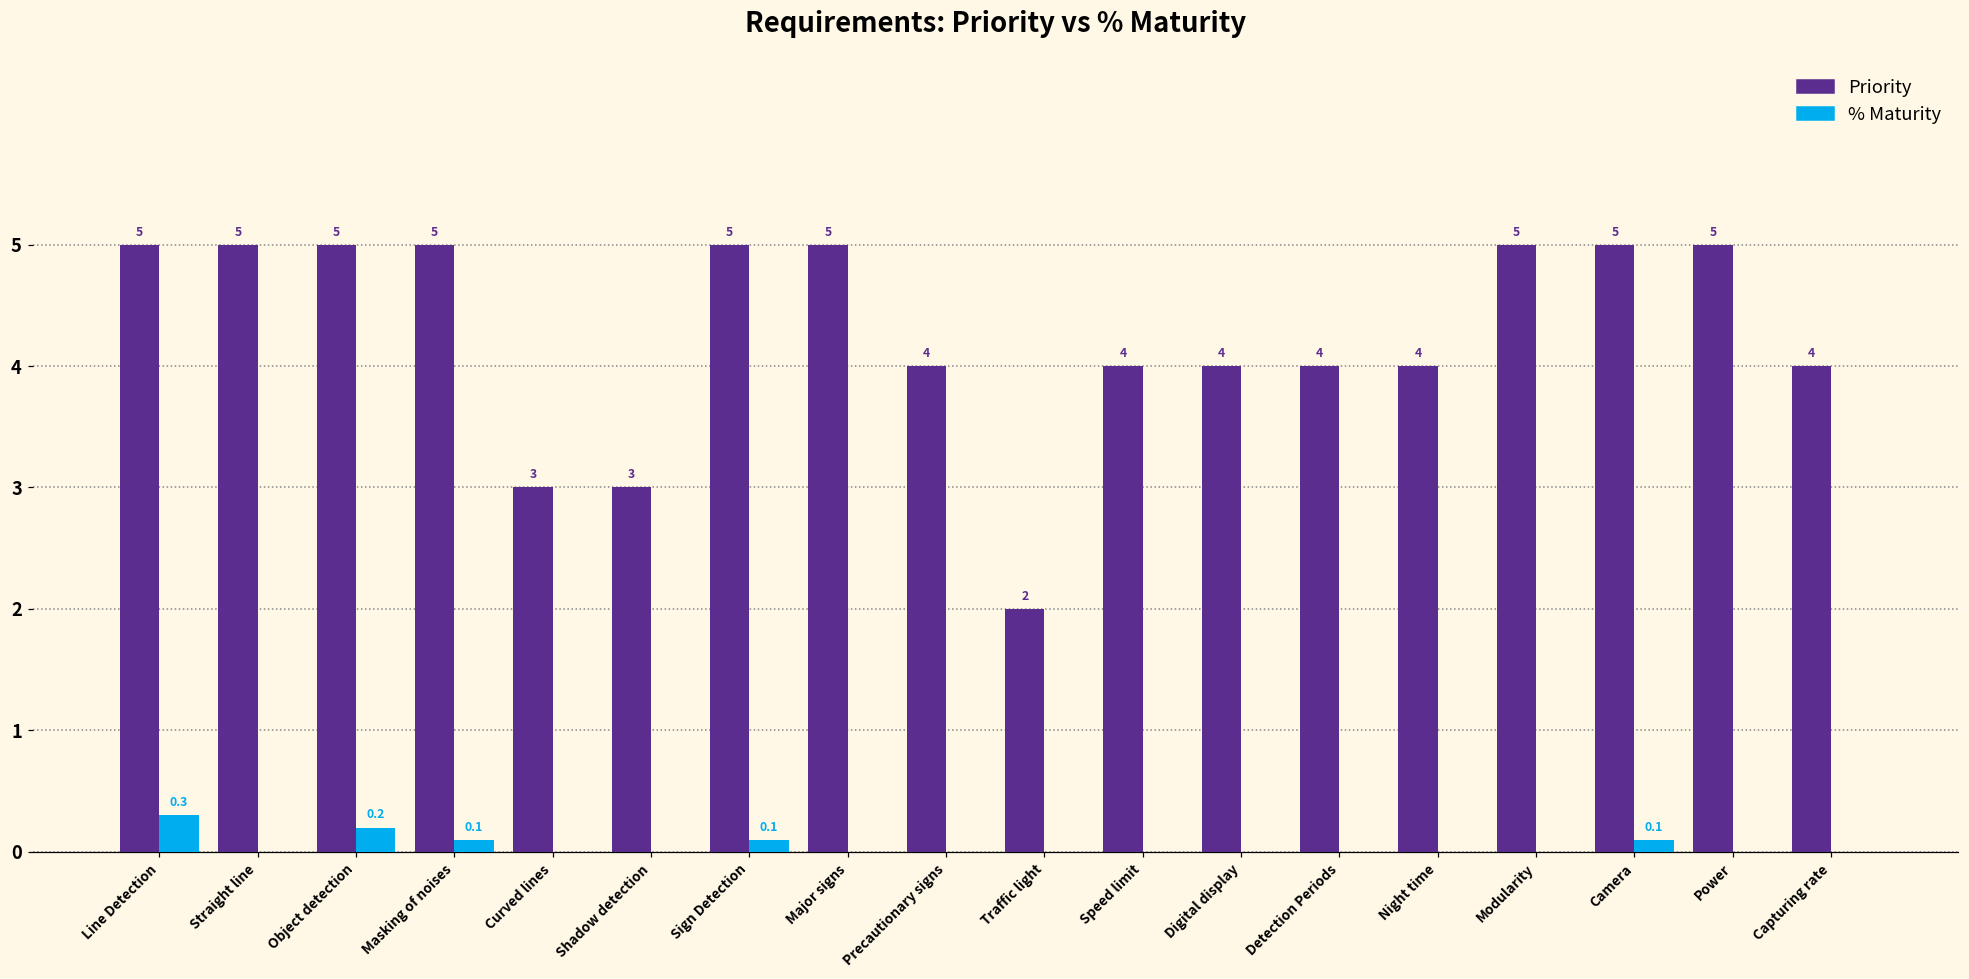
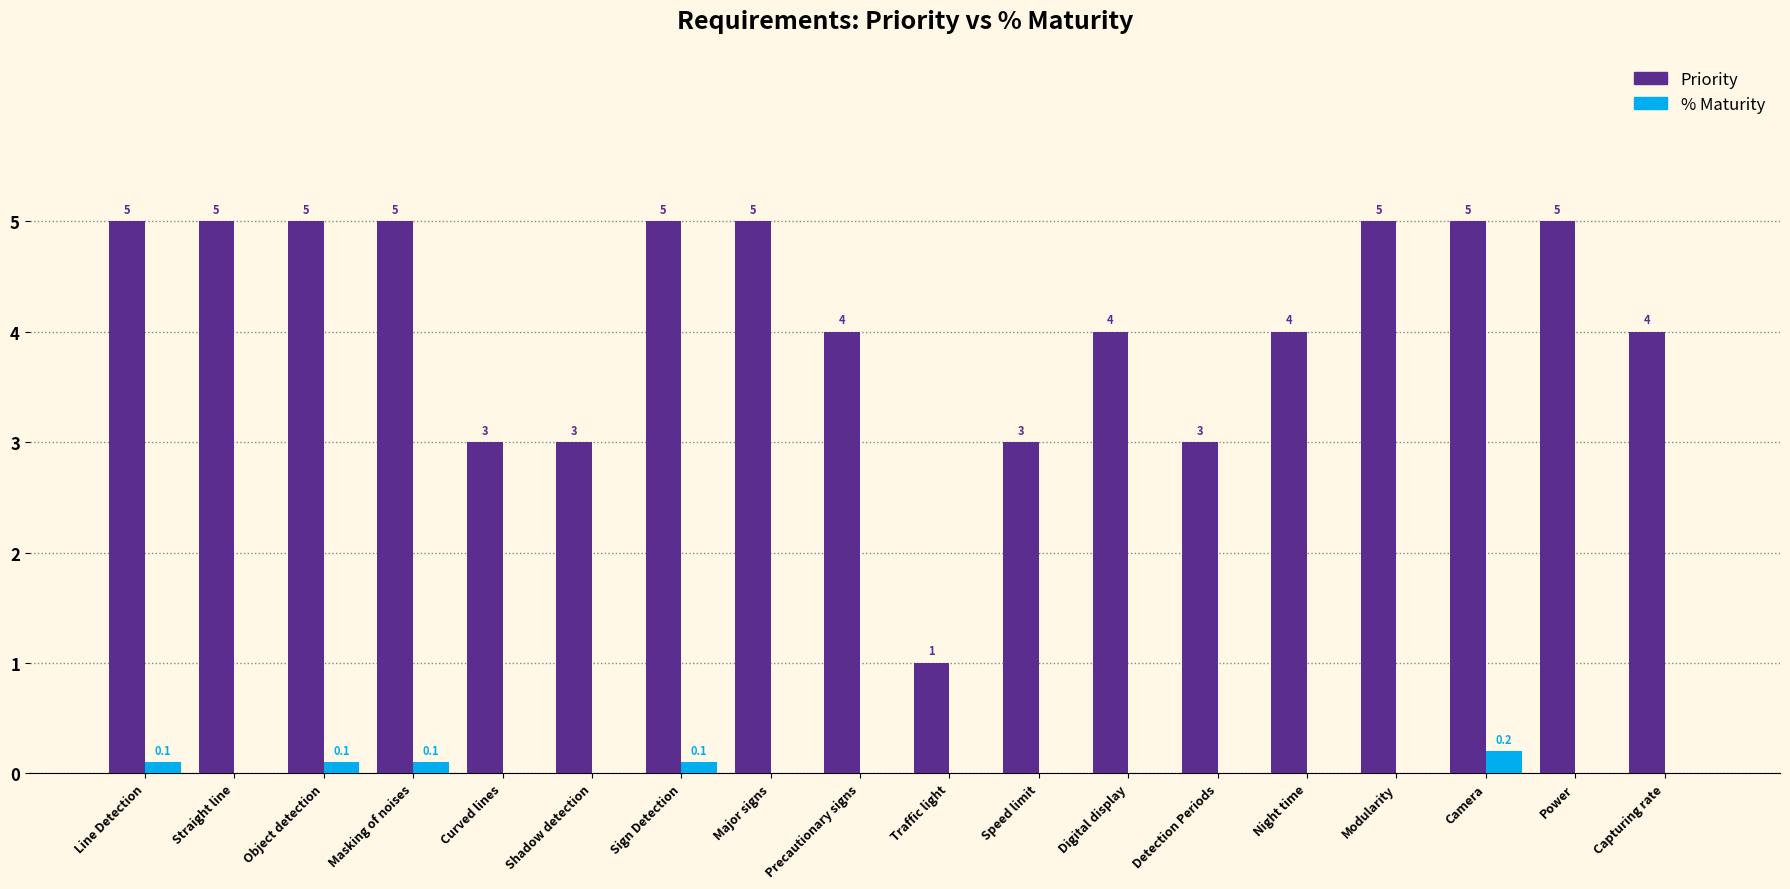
% Maturity, Line Detection: 0.3 -> 0.1
% Maturity, Object detection: 0.2 -> 0.1
Priority, Traffic light: 2 -> 1
Priority, Speed limit: 4 -> 3
Priority, Detection Periods: 4 -> 3
% Maturity, Camera: 0.1 -> 0.2
